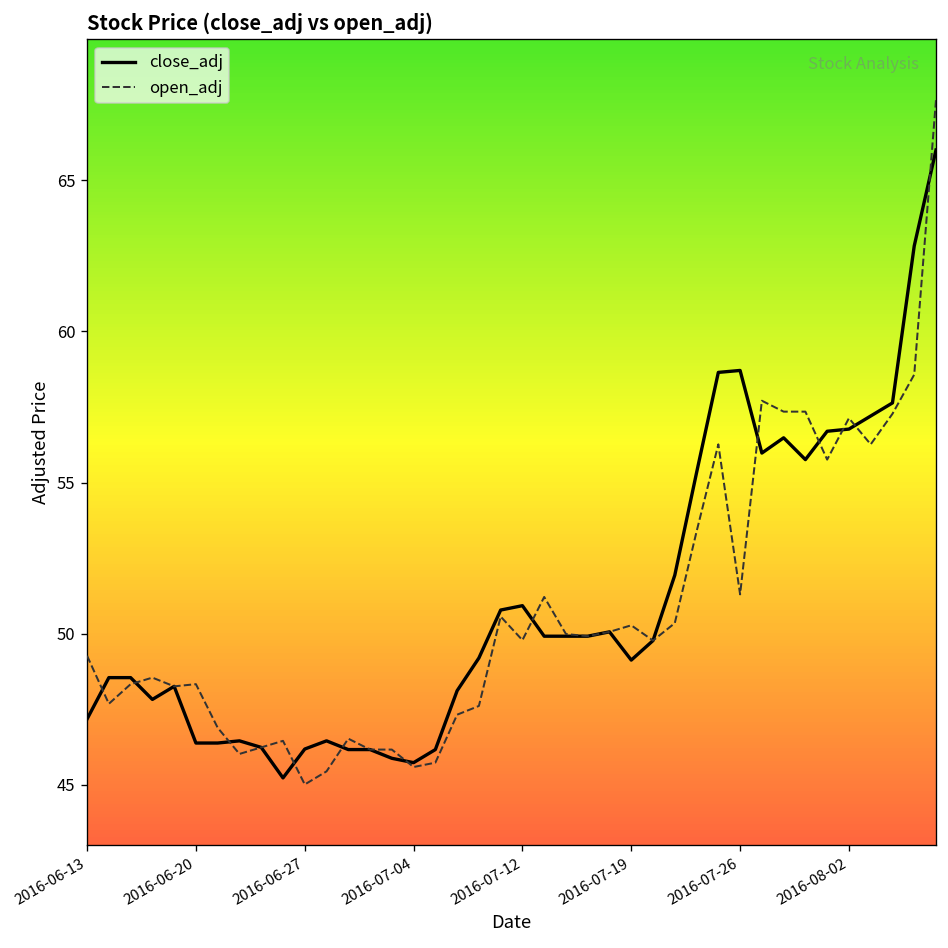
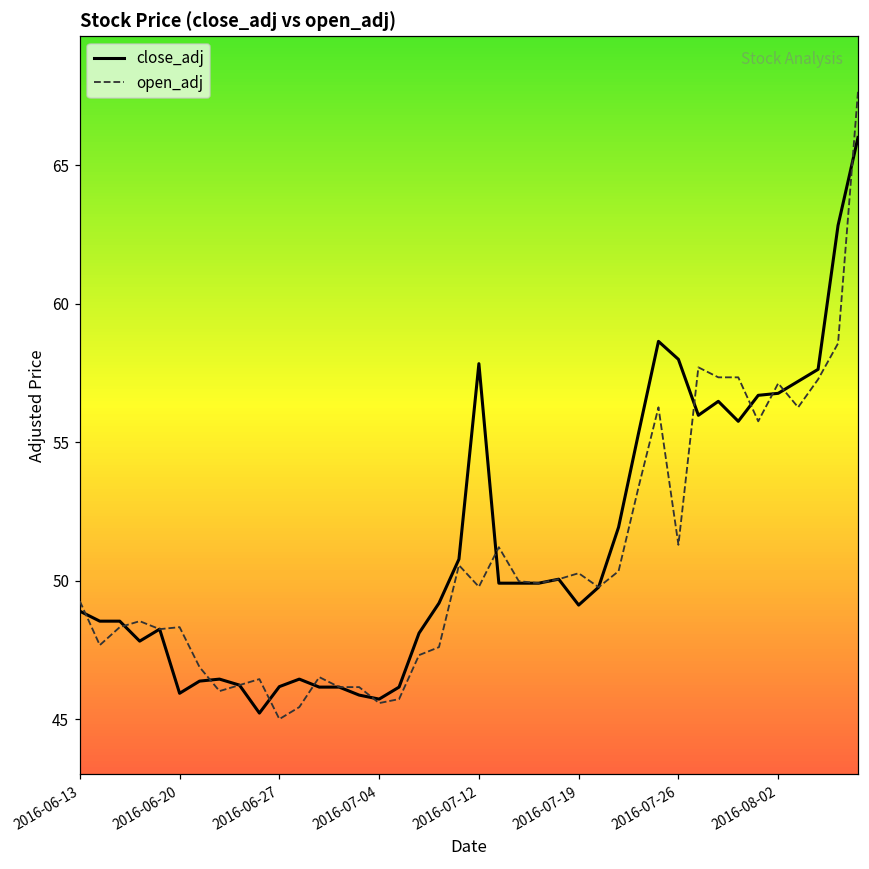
close_adj, 2016-06-13: 47.2 -> 48.9
close_adj, 2016-06-20: 46.4 -> 45.9
close_adj, 2016-07-12: 50.9 -> 57.8
close_adj, 2016-07-26: 58.7 -> 58.0
